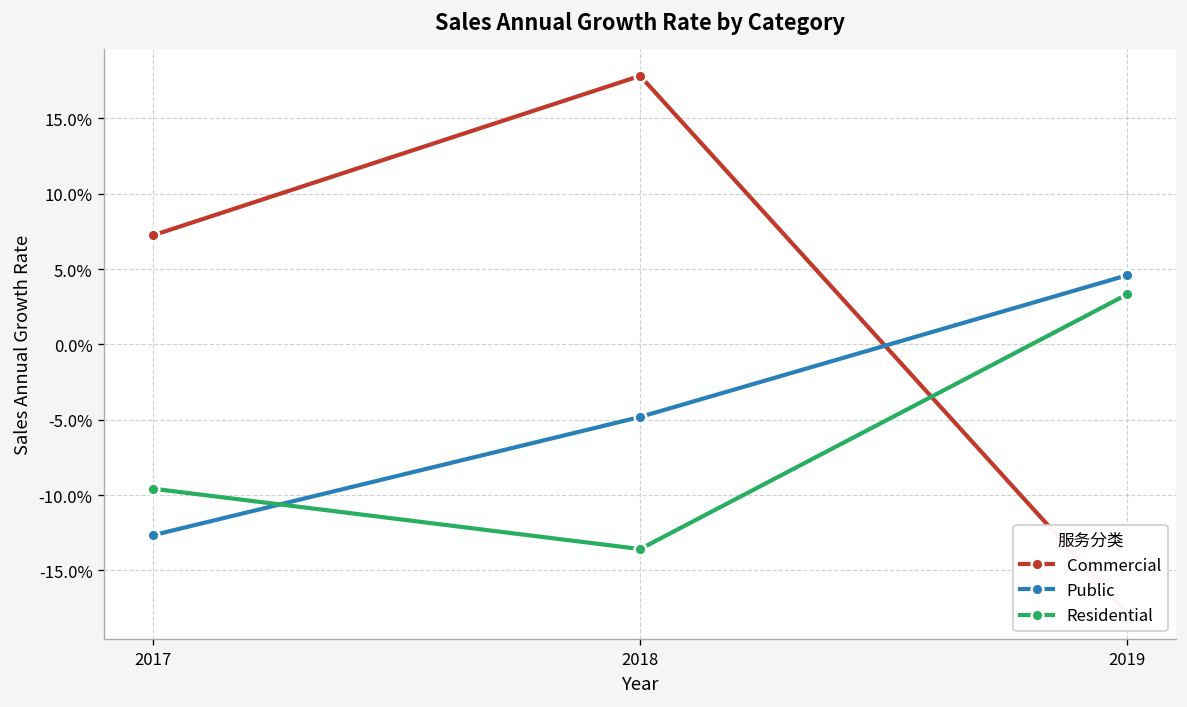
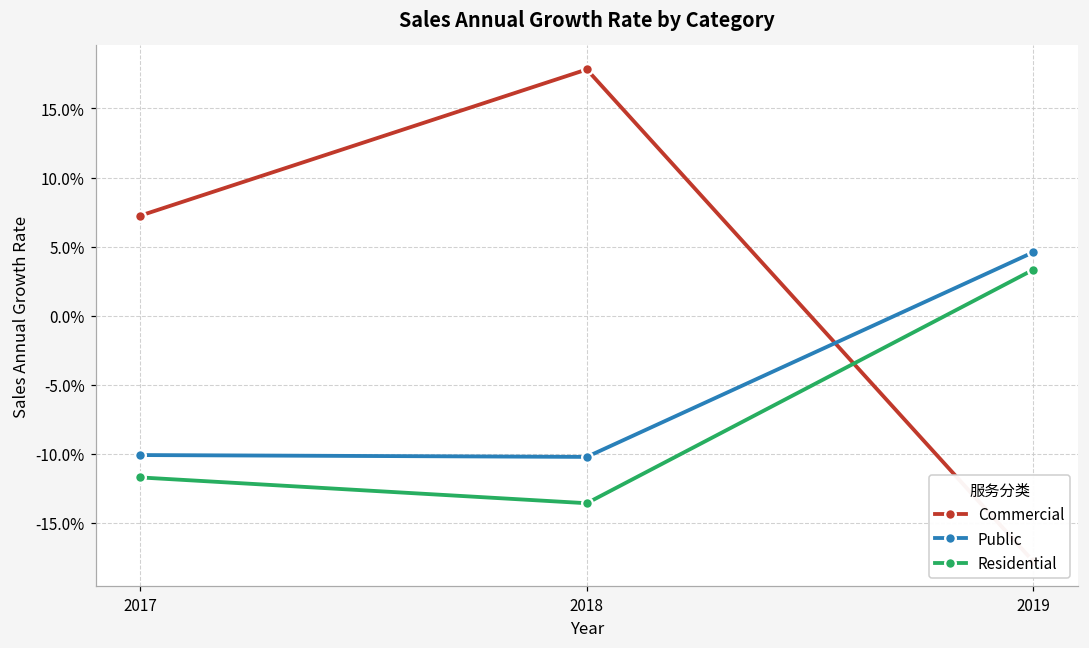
Public, 2017: -12.7% -> -10.1%
Residential, 2017: -9.6% -> -11.7%
Public, 2018: -4.8% -> -10.2%
